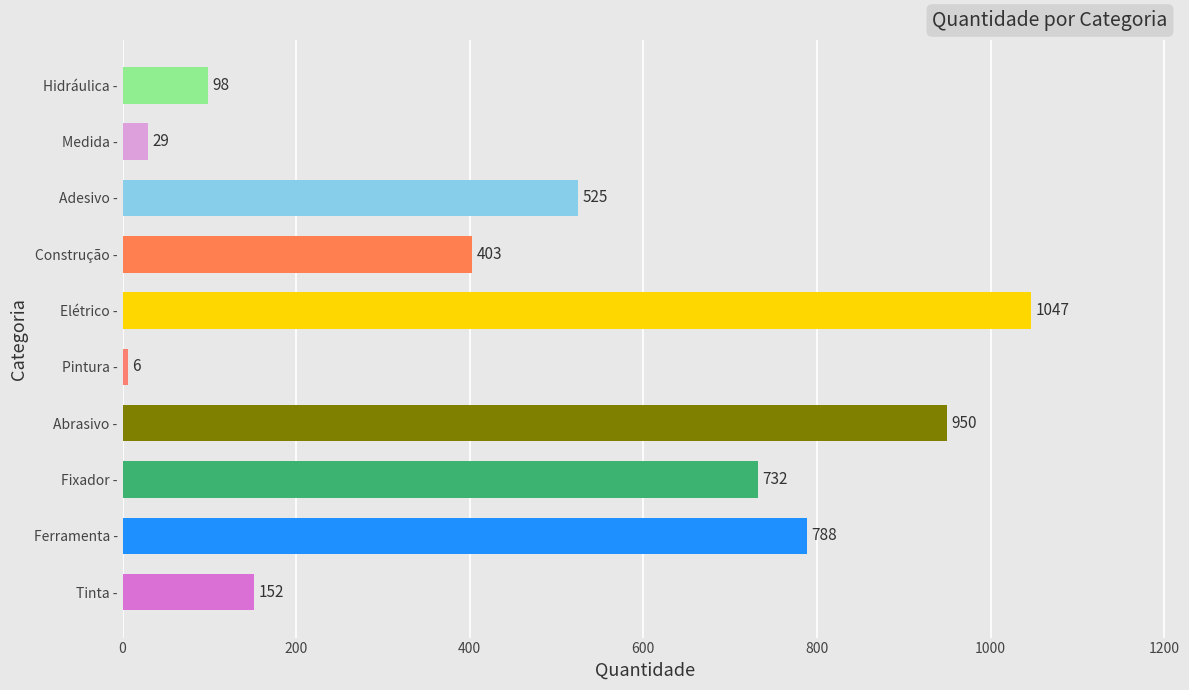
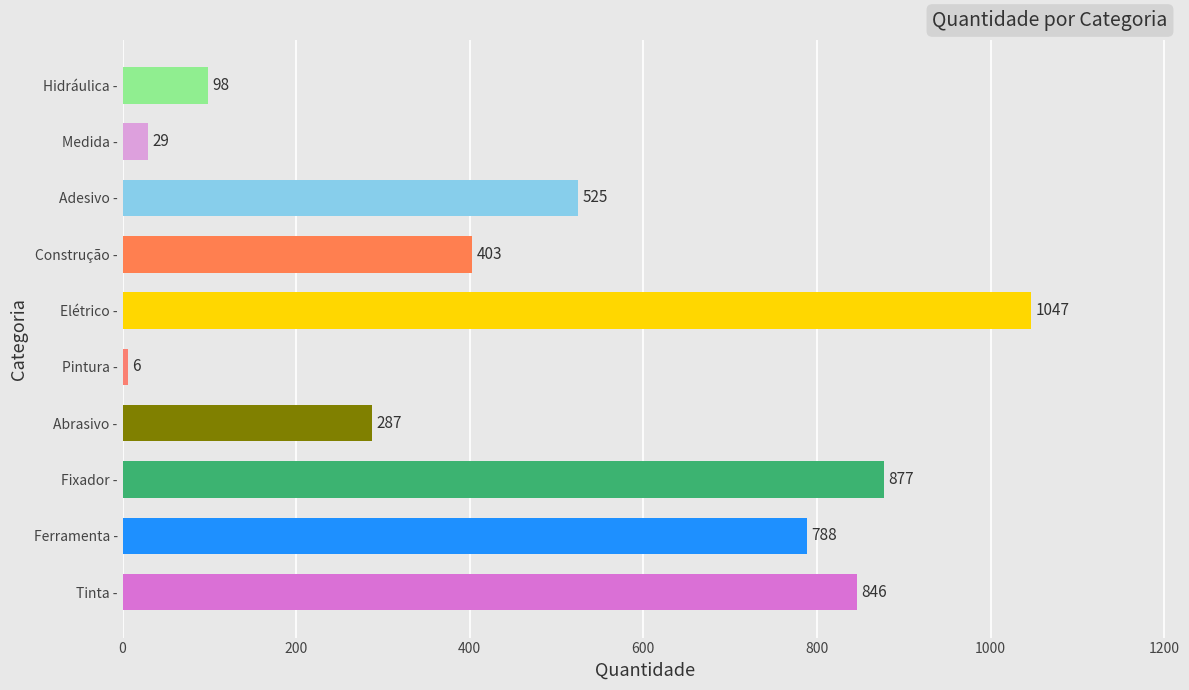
Abrasivo -: 950 -> 287
Fixador -: 732 -> 877
Tinta -: 152 -> 846
